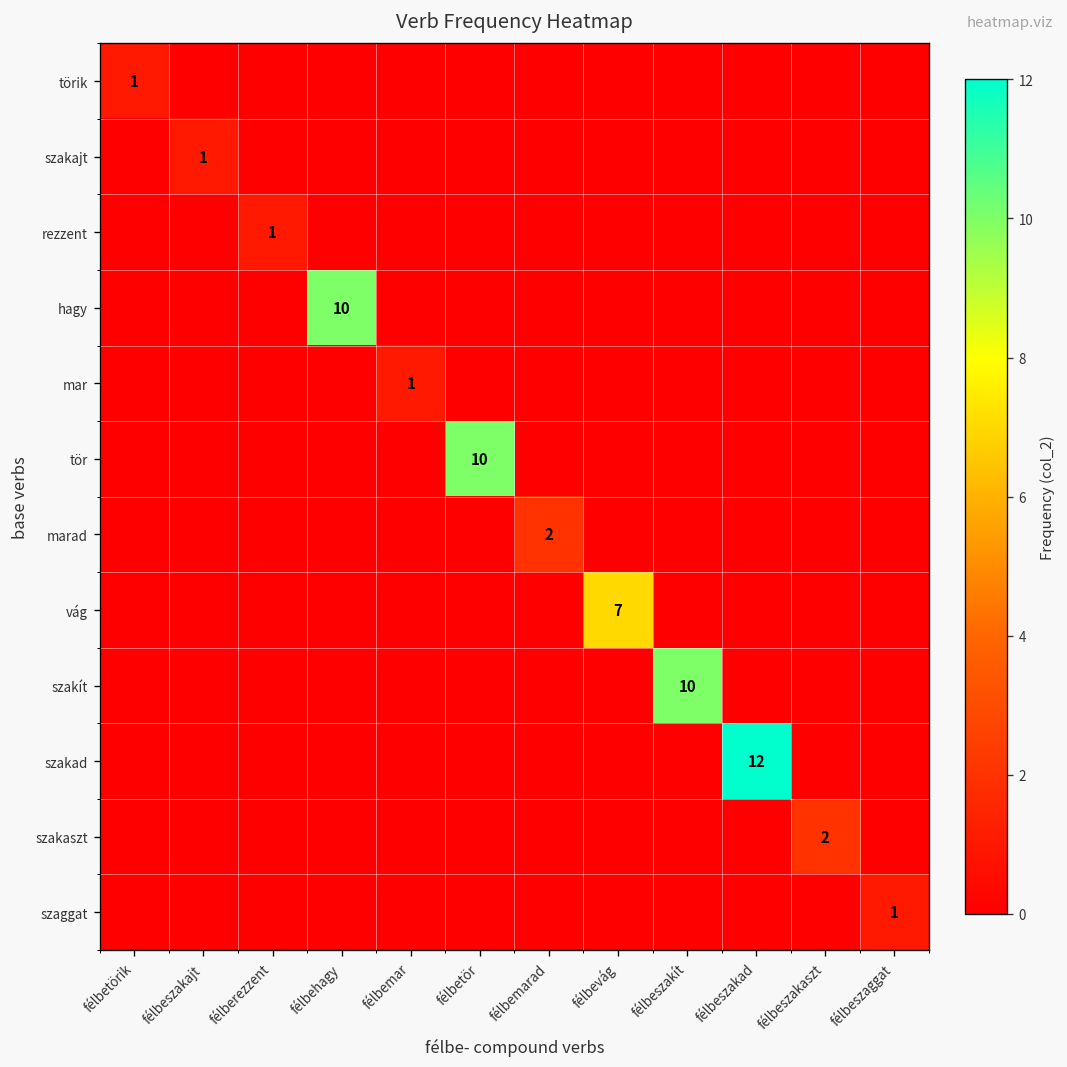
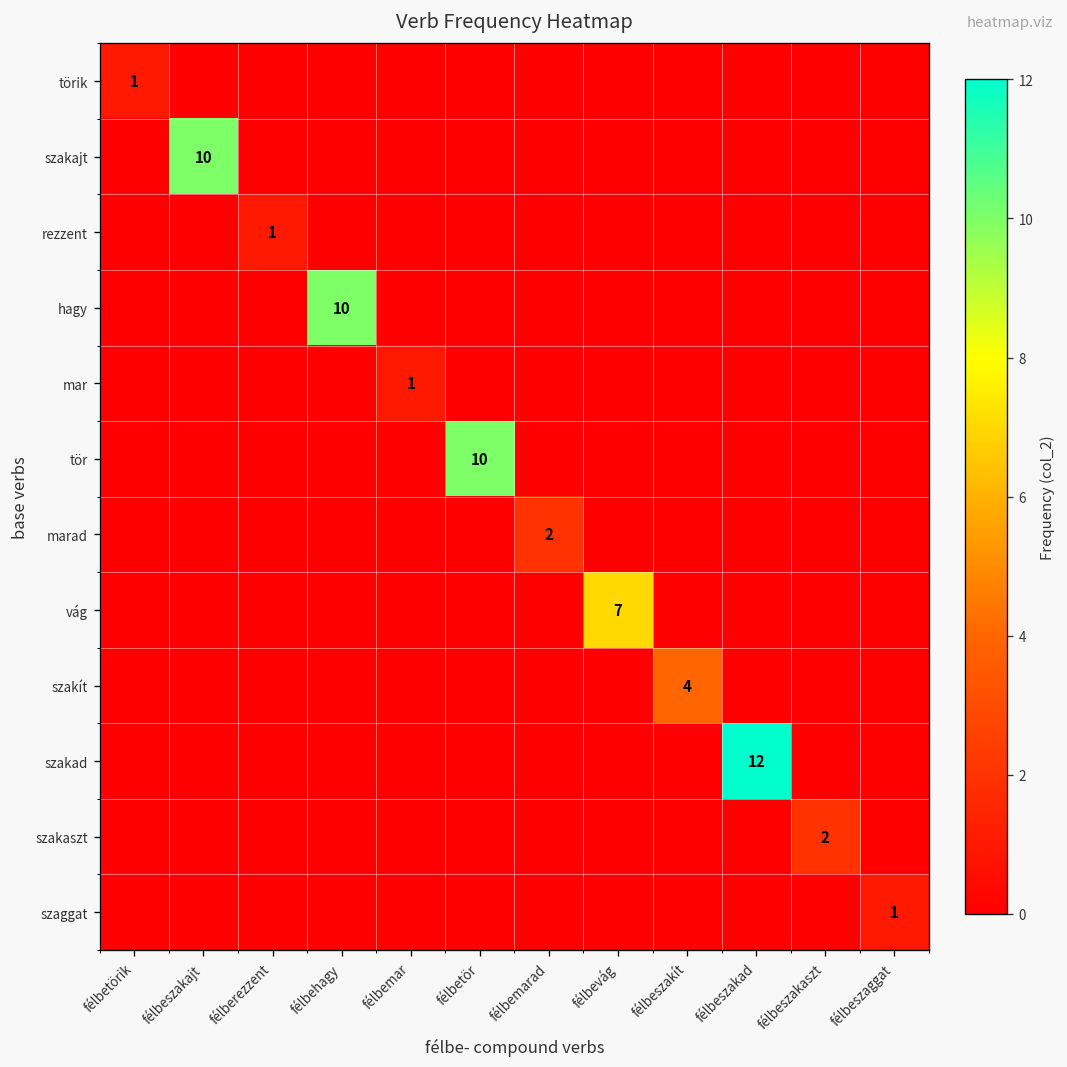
szakajt, félbeszakajt: 1 -> 10
szakít, félbeszakít: 10 -> 4
